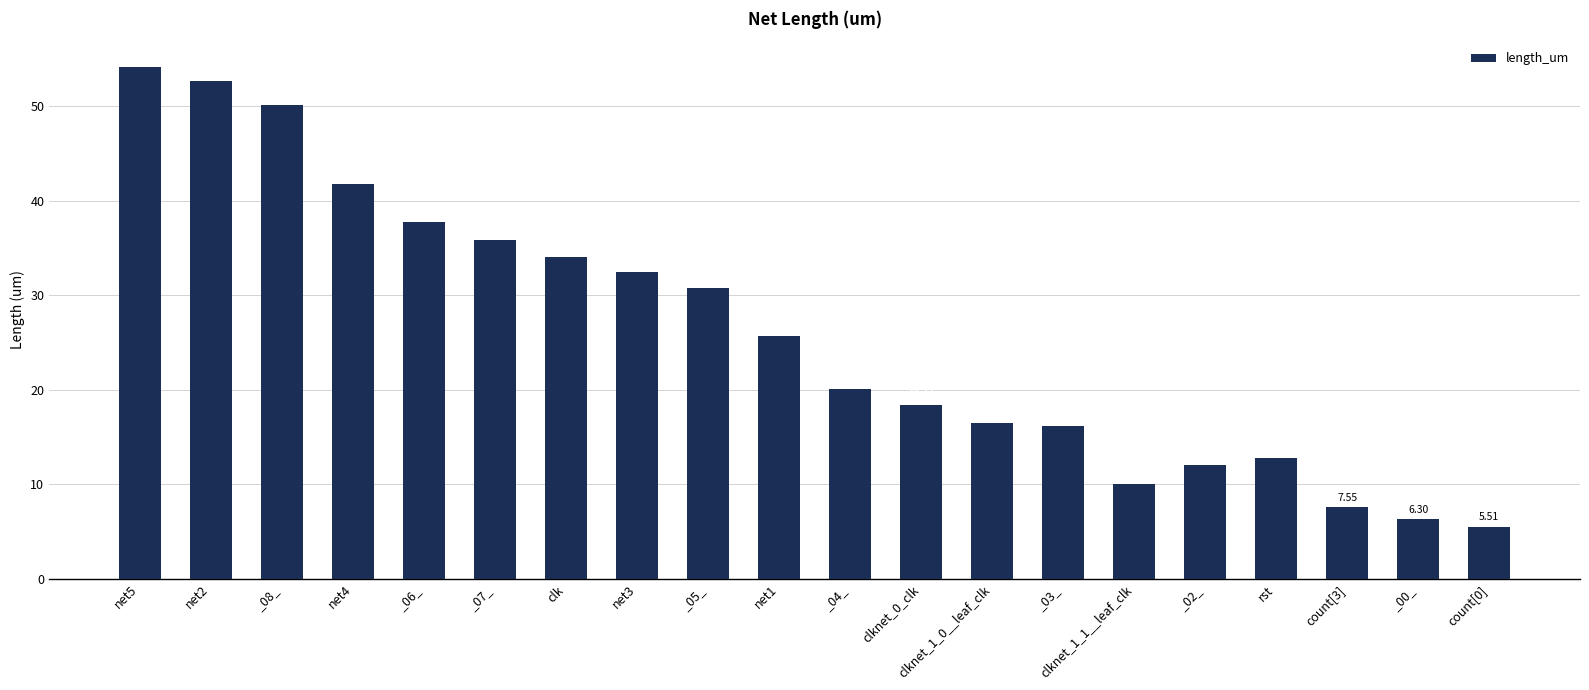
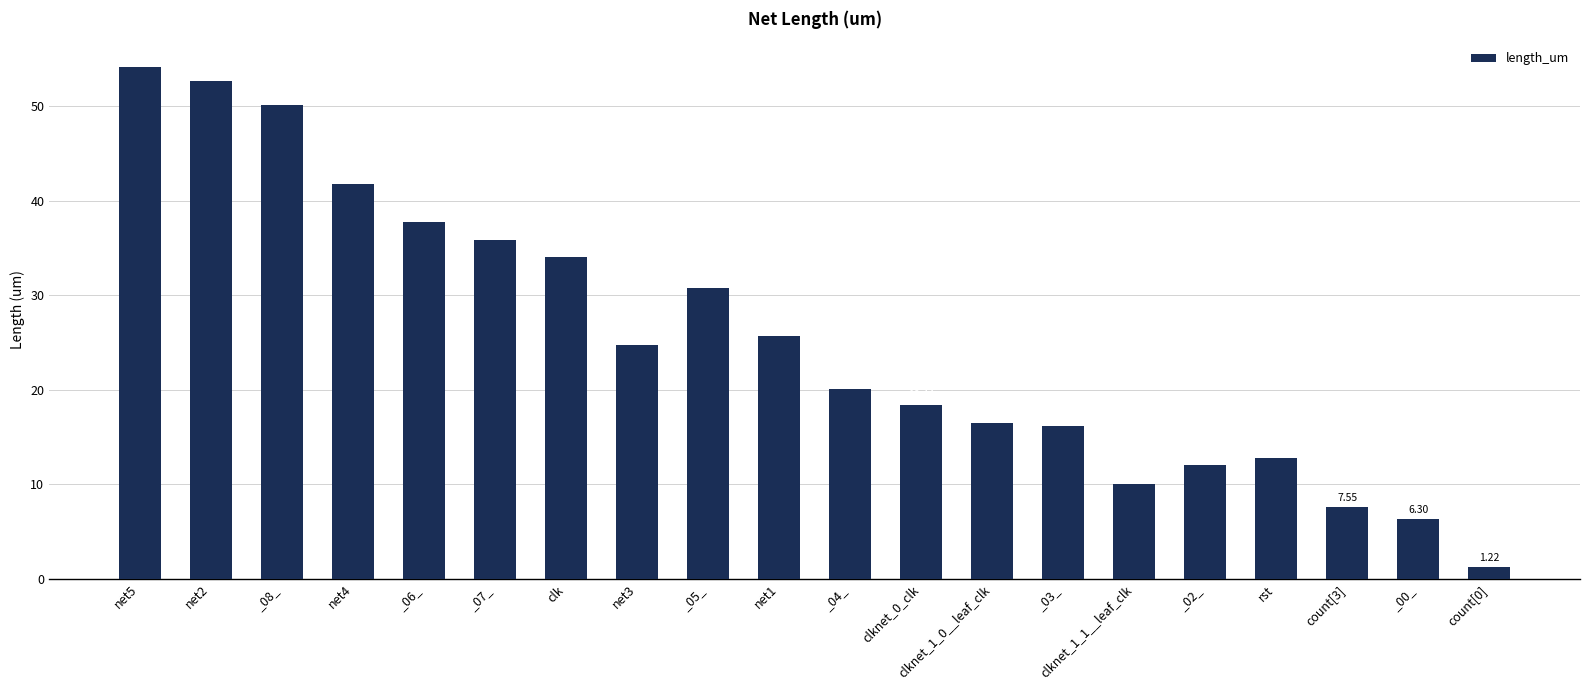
net3: 32 -> 25
count[0]: 5.51 -> 1.22
